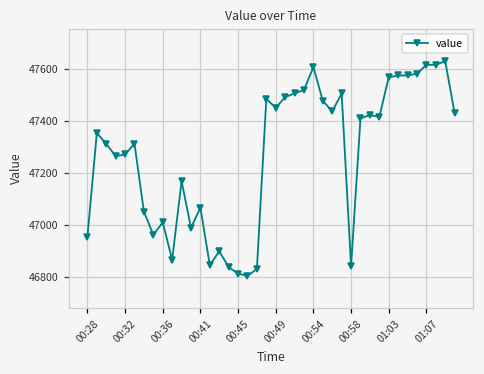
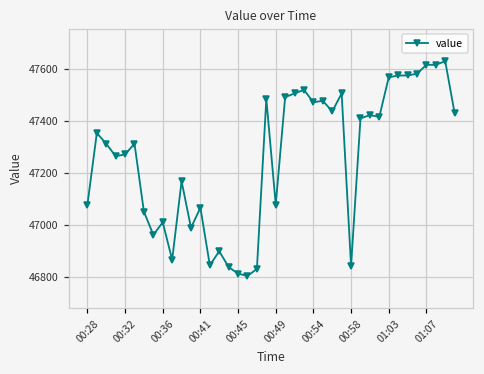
00:28: 46960 -> 47080
00:49: 47450 -> 47080
00:54: 47610 -> 47470
